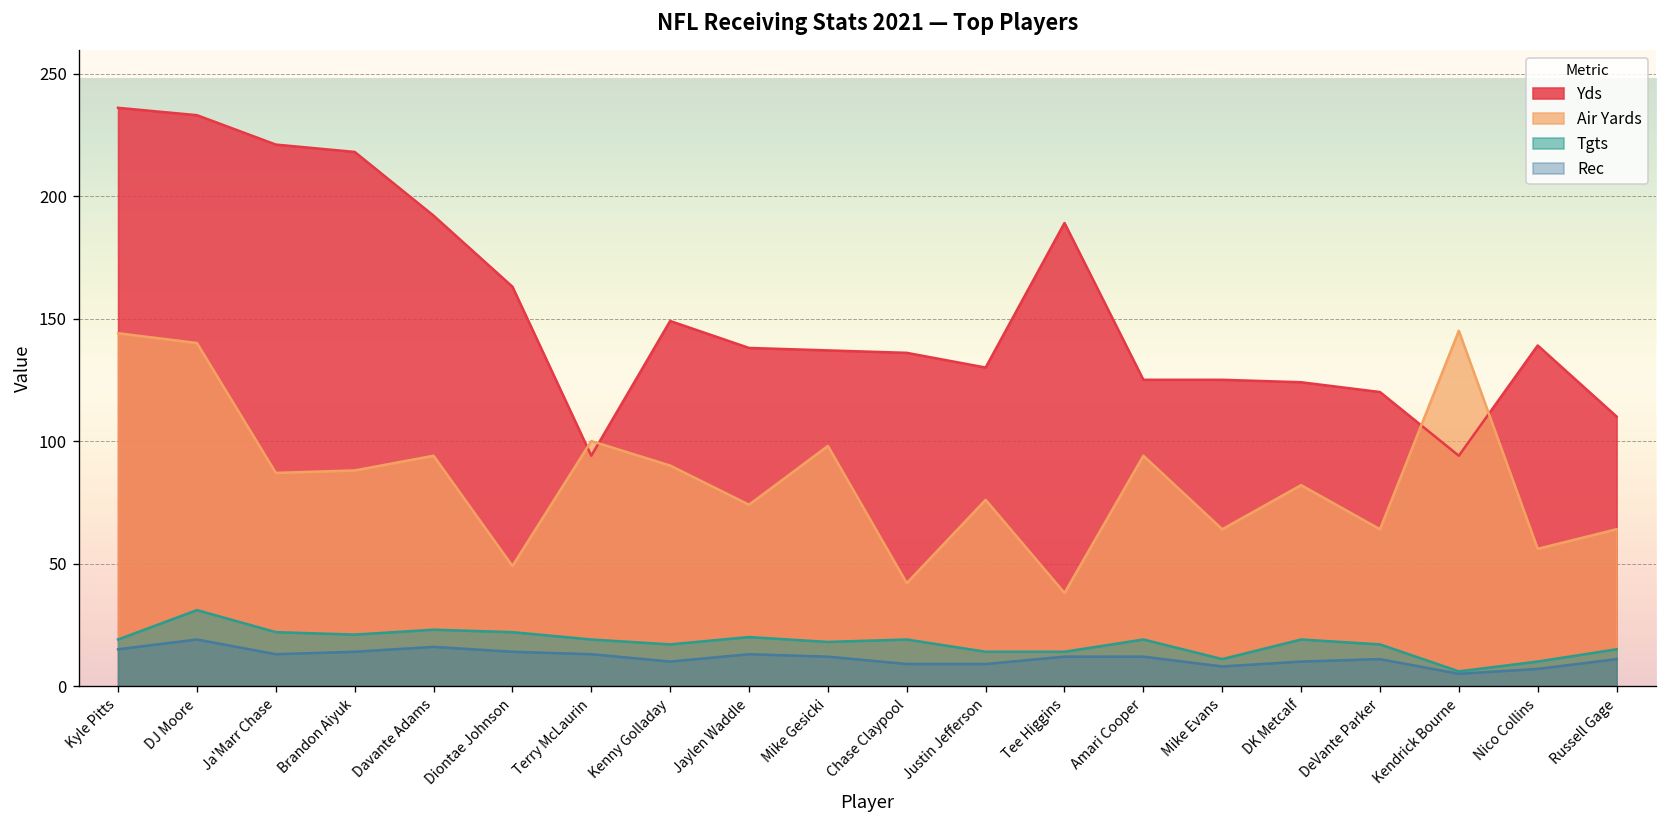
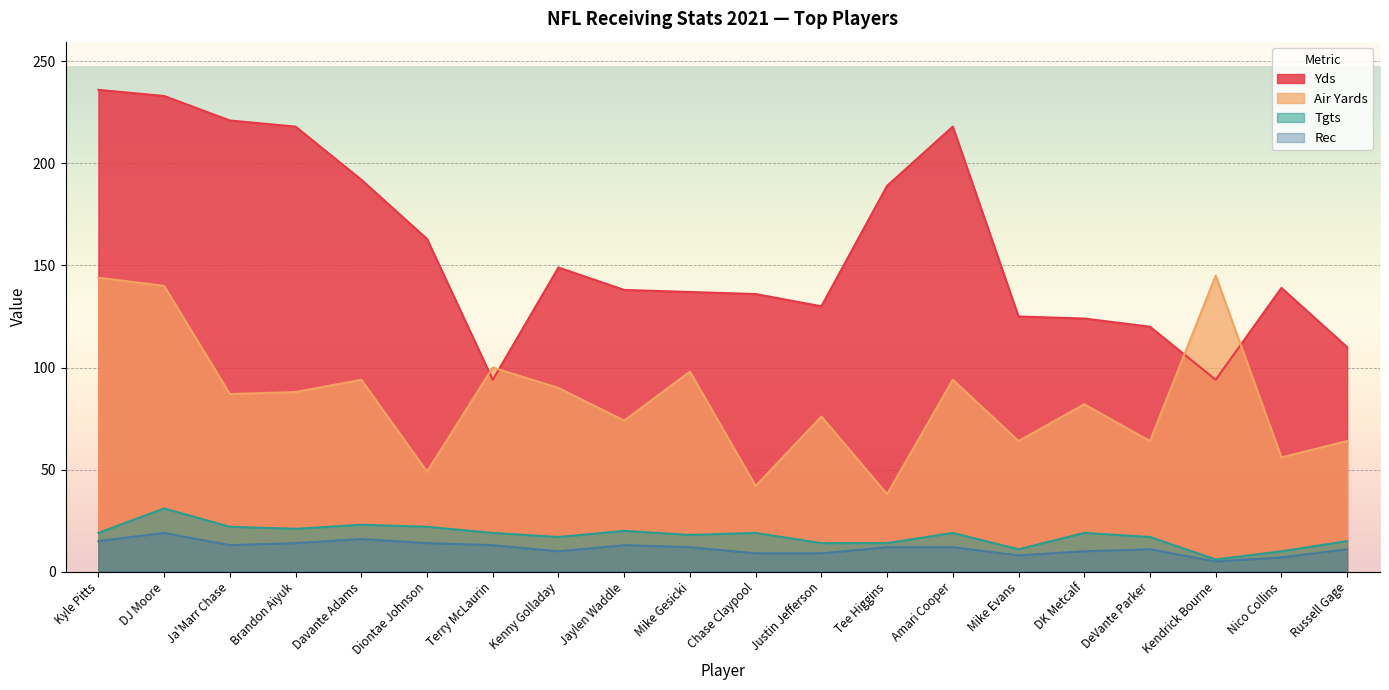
Yds, Amari Cooper: 125 -> 218
